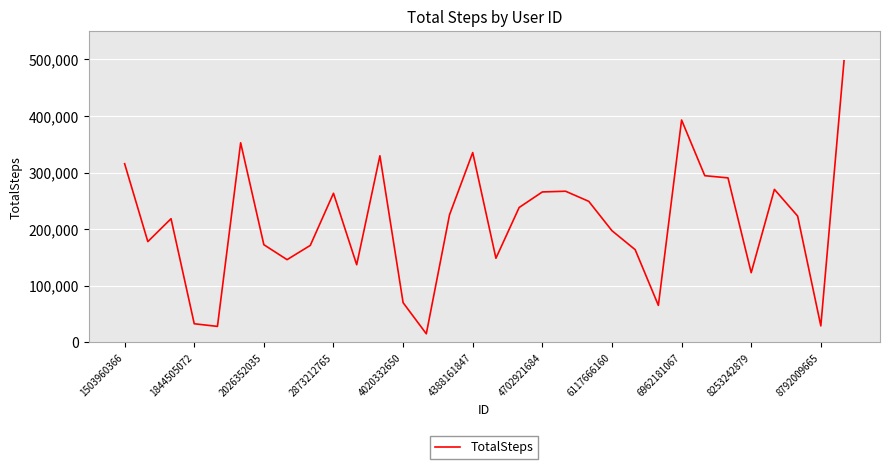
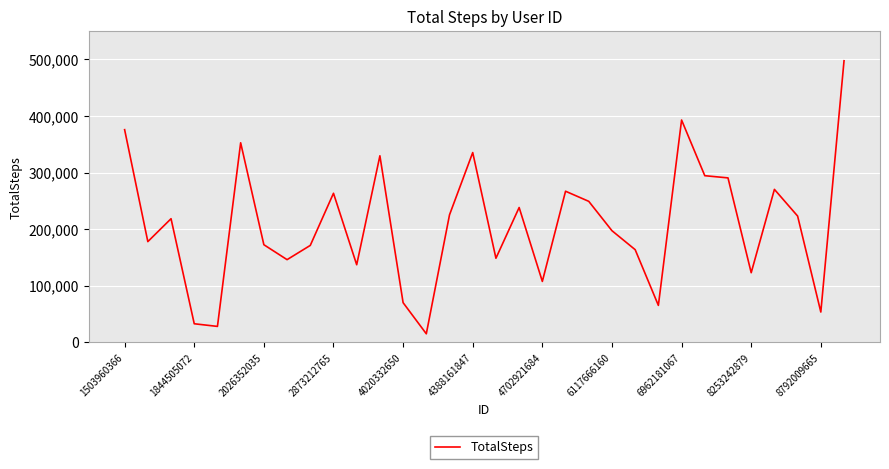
1503960366: 320,000 -> 380,000
4702921684: 270,000 -> 110,000
8792009665: 30,000 -> 50,000
